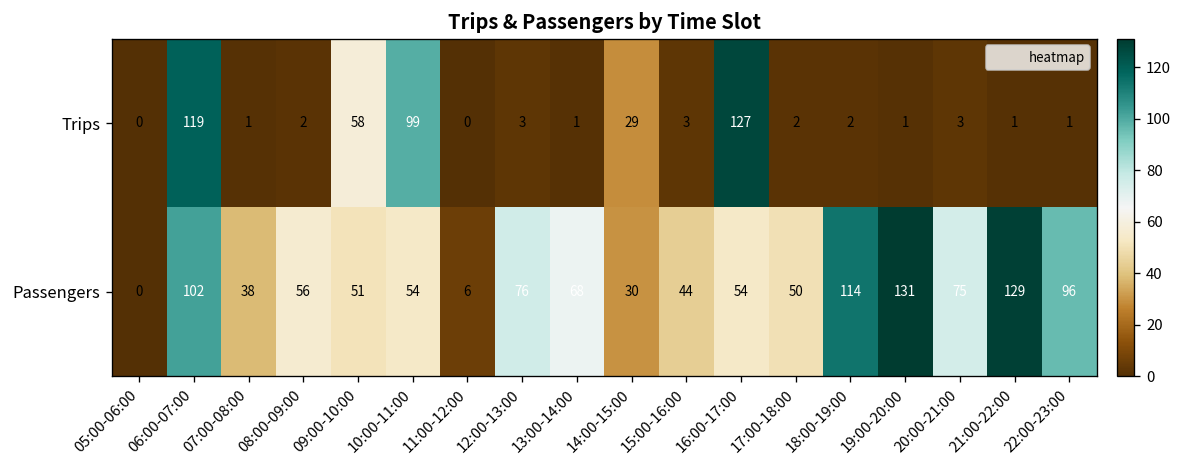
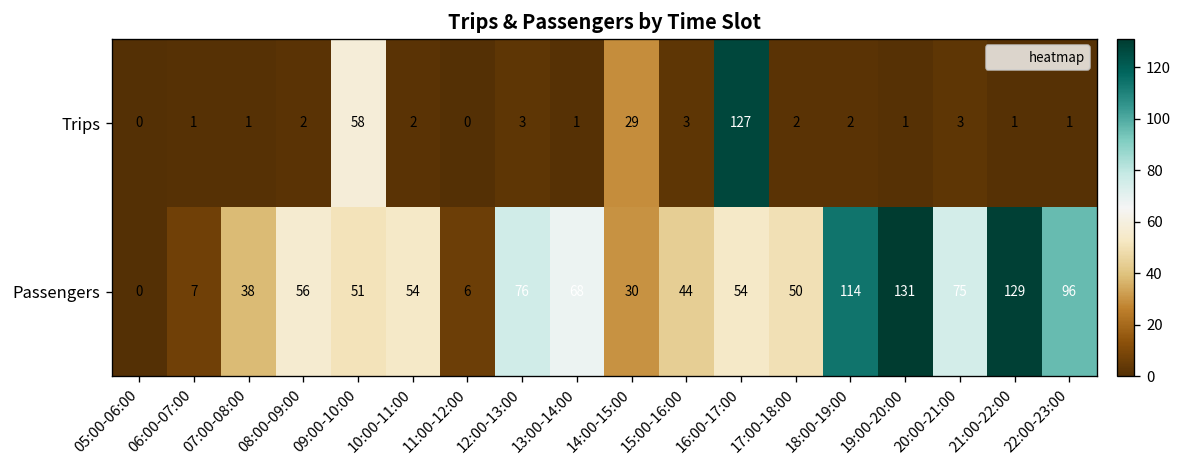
Trips, 06:00-07:00: 119 -> 1
Trips, 10:00-11:00: 99 -> 2
Passengers, 06:00-07:00: 102 -> 7
